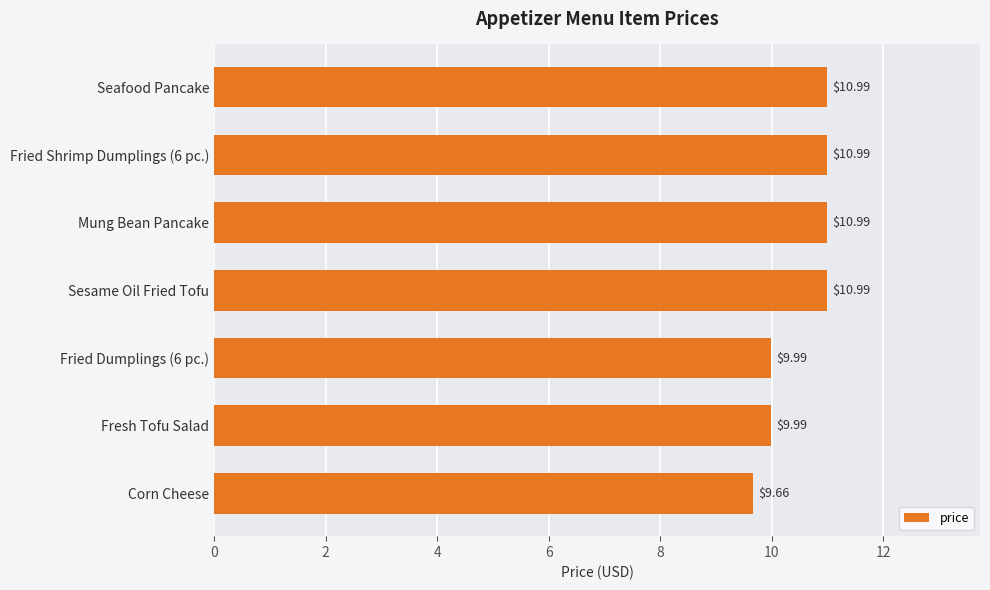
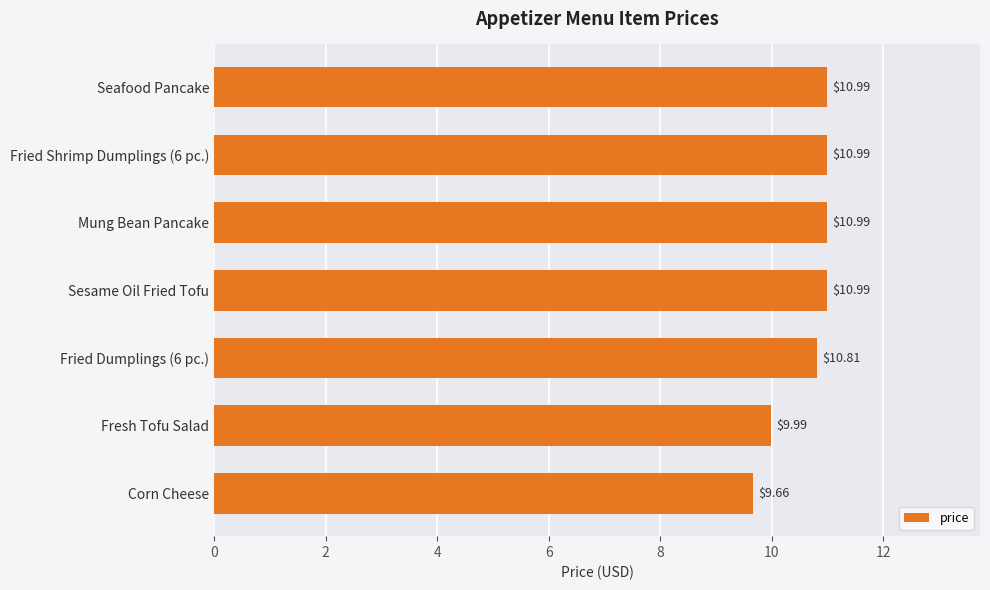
Fried Dumplings (6 pc.): $9.99 -> $10.81
